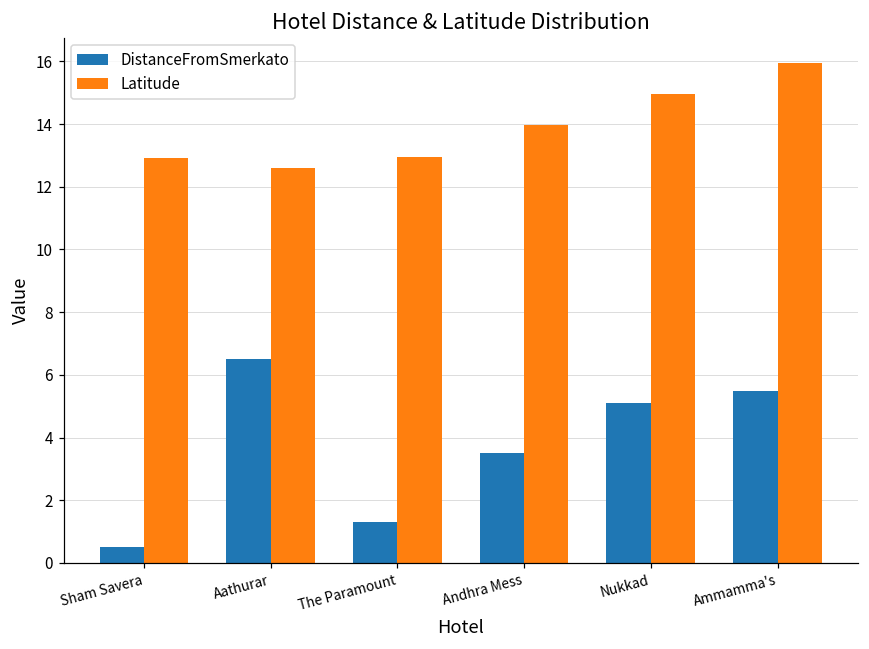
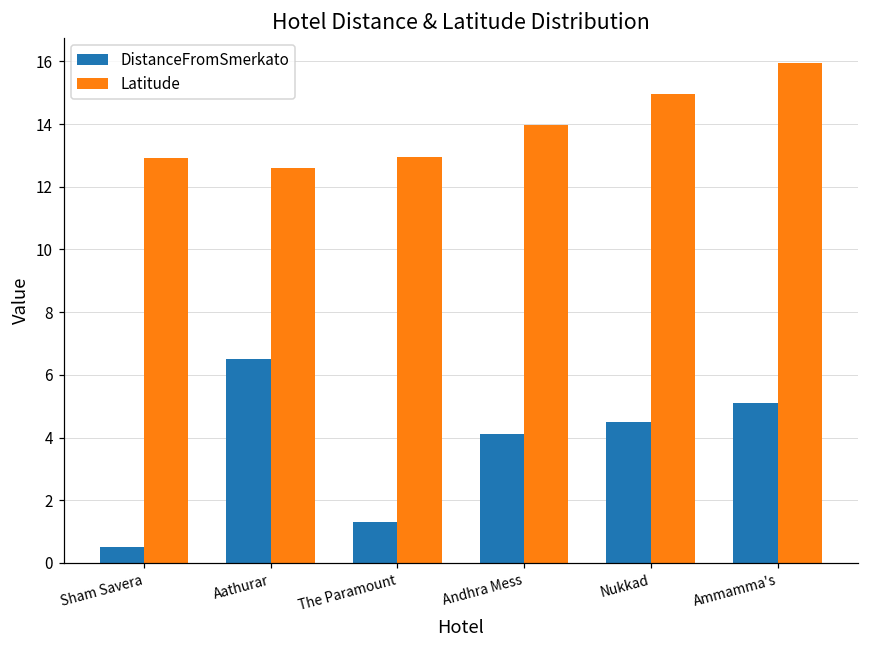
DistanceFromSmerkato, Andhra Mess: 3.5 -> 4.1
DistanceFromSmerkato, Nukkad: 5.1 -> 4.5
DistanceFromSmerkato, Ammamma's: 5.5 -> 5.1
